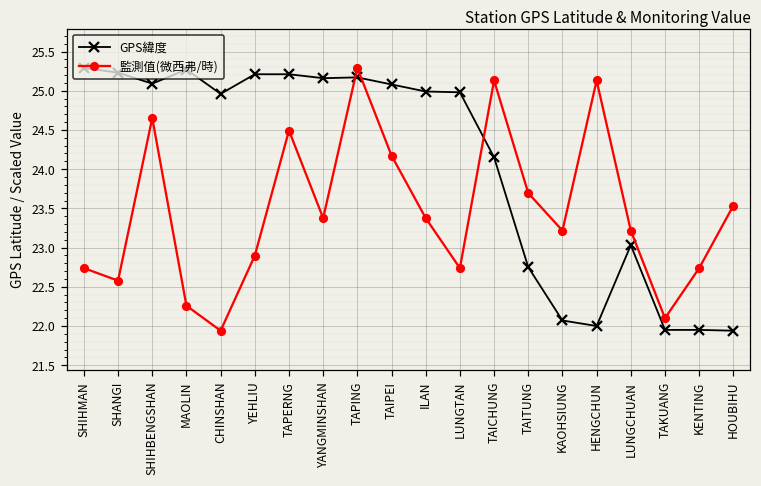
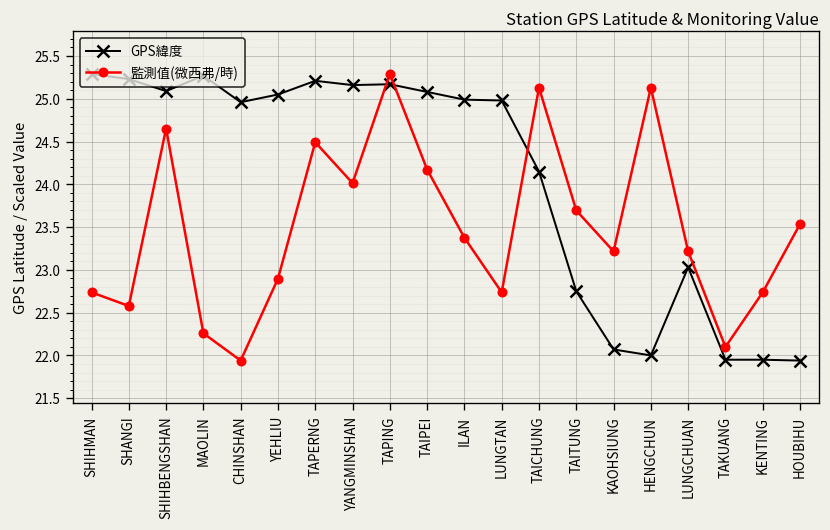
GPS緯度, YEHLIU: 25.2 -> 25.1
監測值(微西弗/時), YANGMINSHAN: 23.4 -> 24.0
